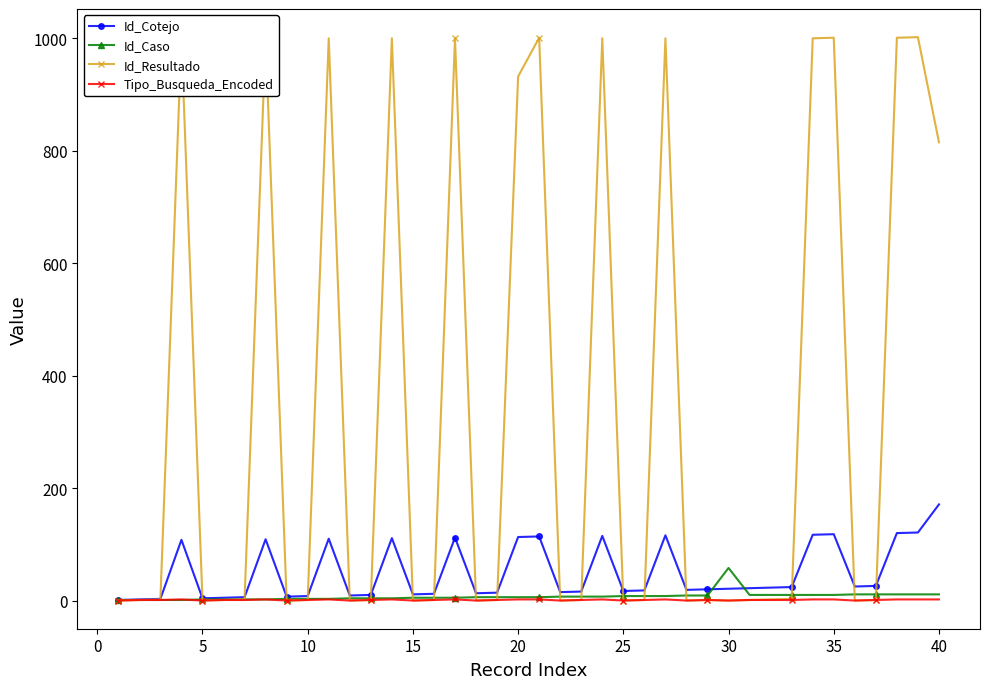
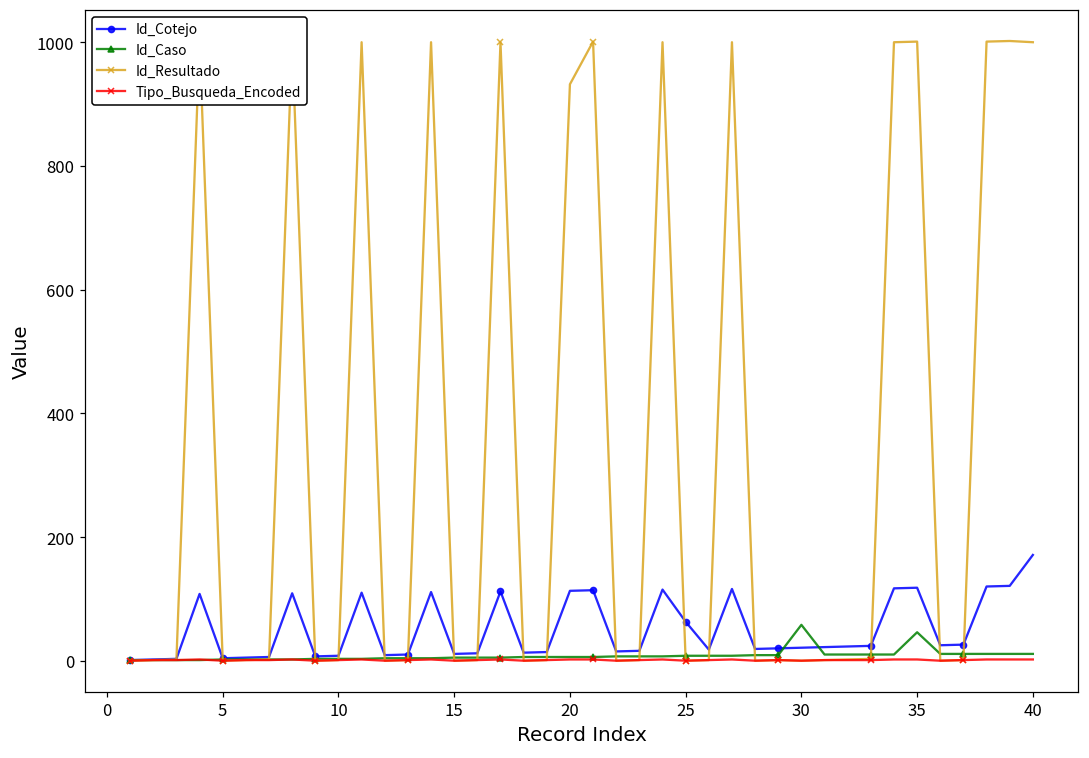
Id_Cotejo, 25: 20 -> 60
Id_Caso, 35: 10 -> 50
Id_Resultado, 40: 820 -> 1000
